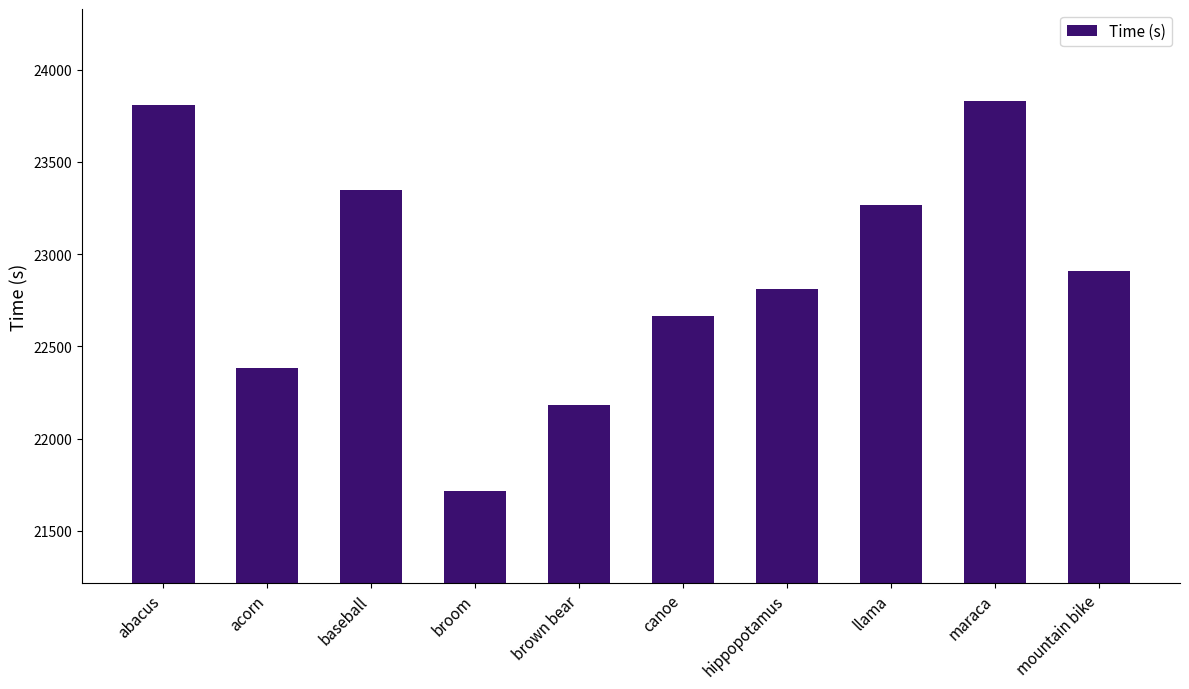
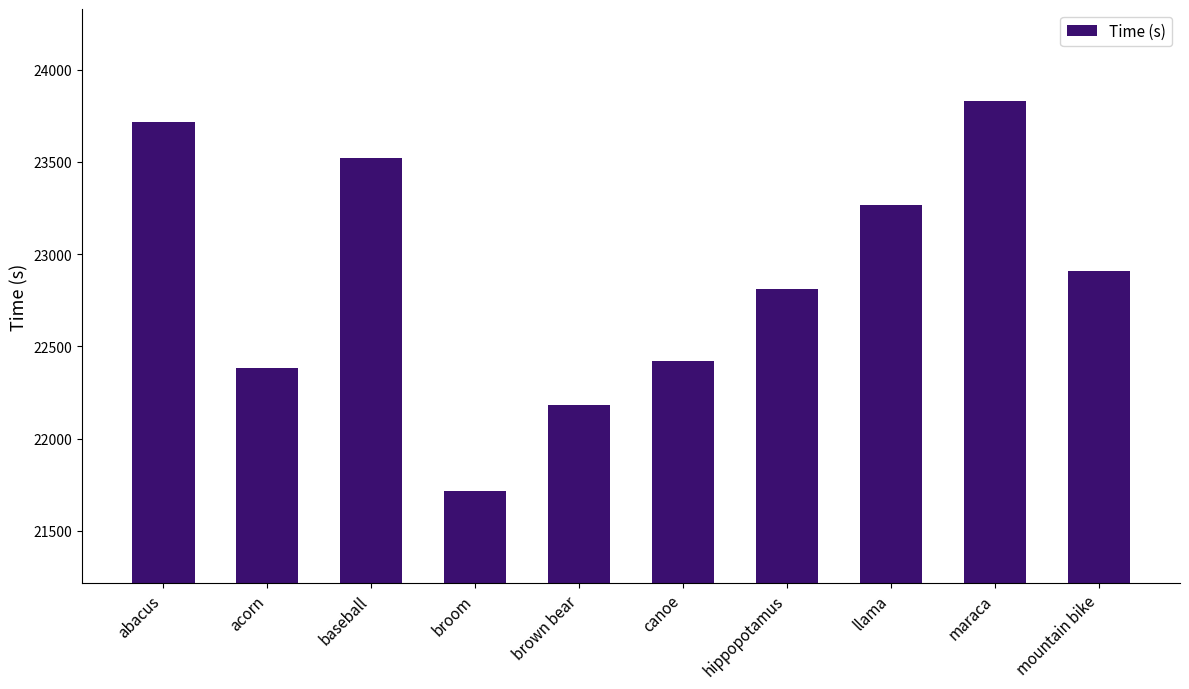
abacus: 23810 -> 23710
baseball: 23350 -> 23520
canoe: 22660 -> 22420
